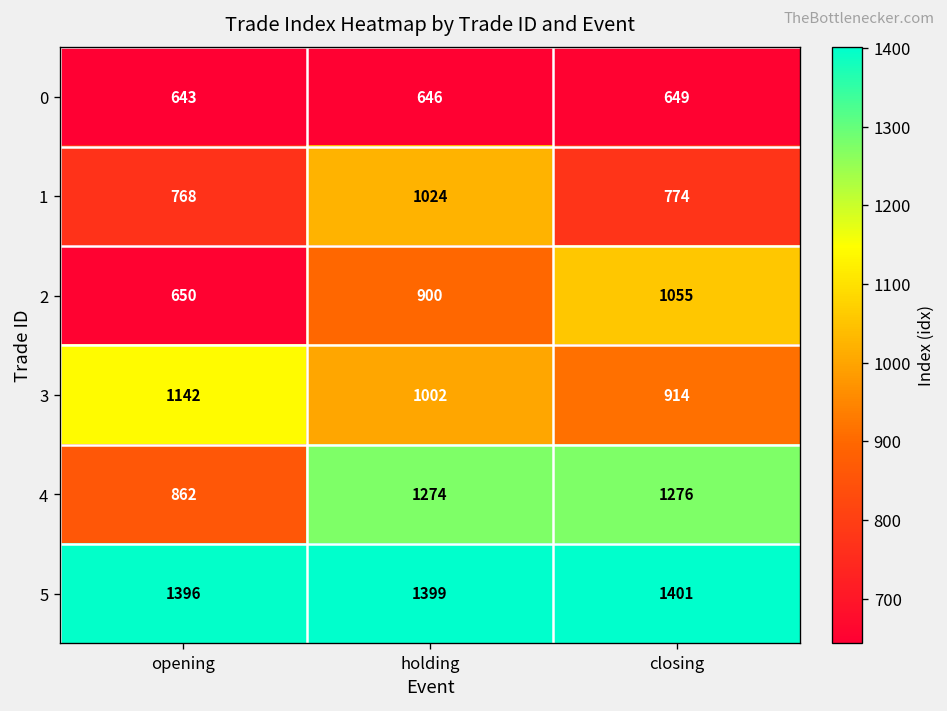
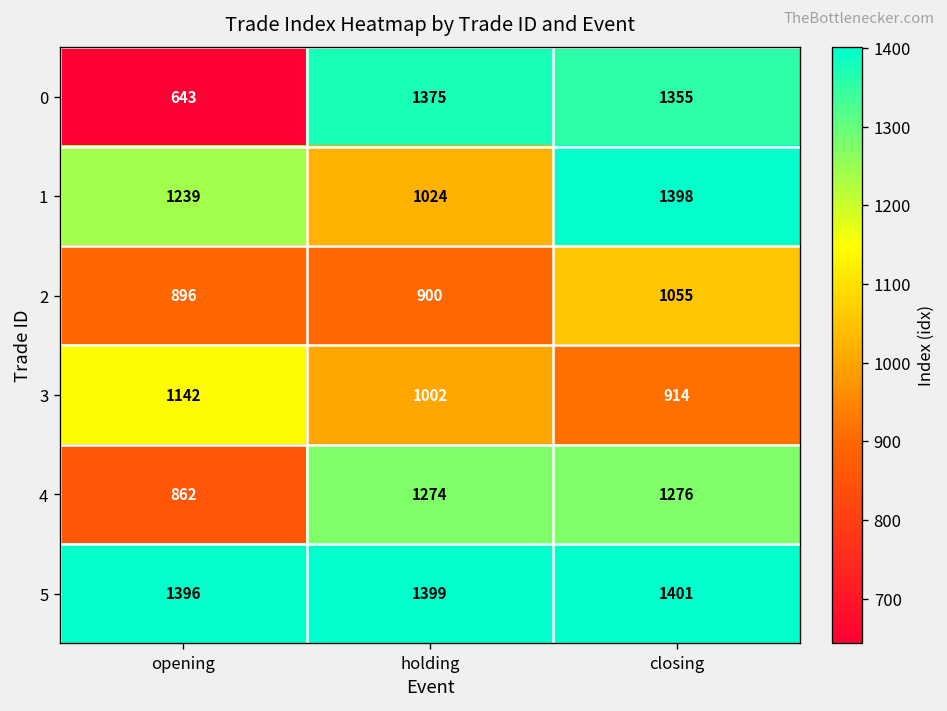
0, holding: 646 -> 1375
0, closing: 649 -> 1355
1, opening: 768 -> 1239
1, closing: 774 -> 1398
2, opening: 650 -> 896
